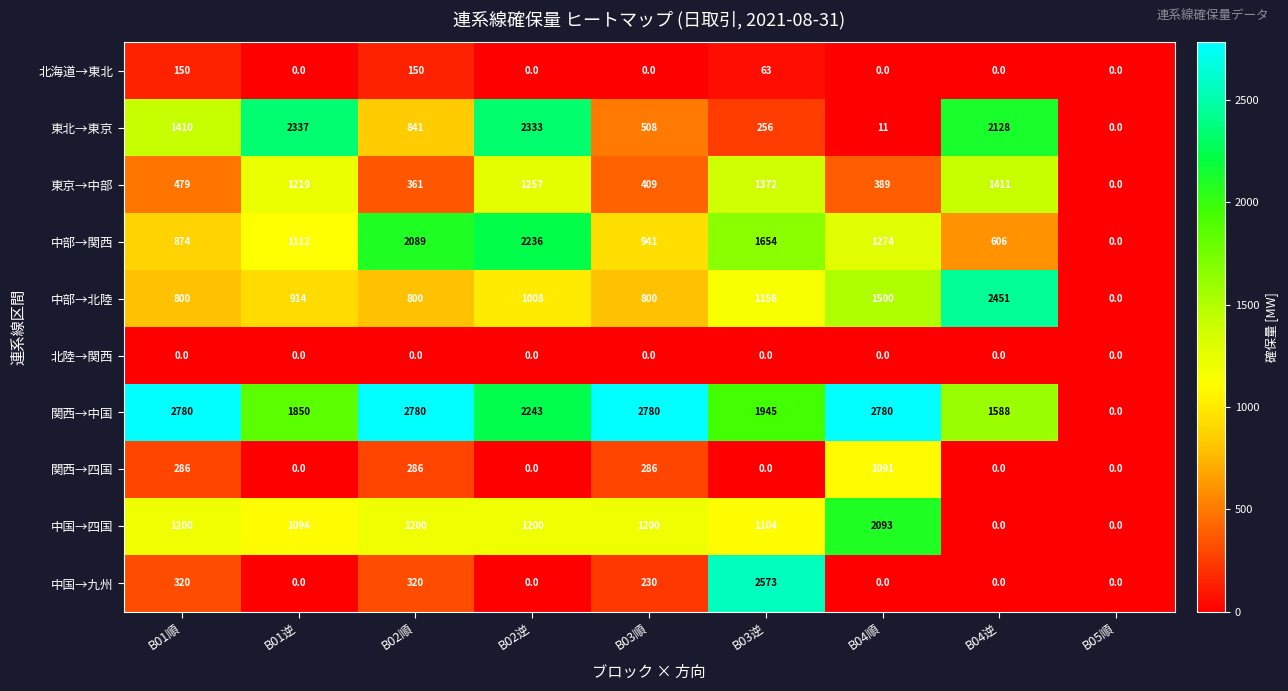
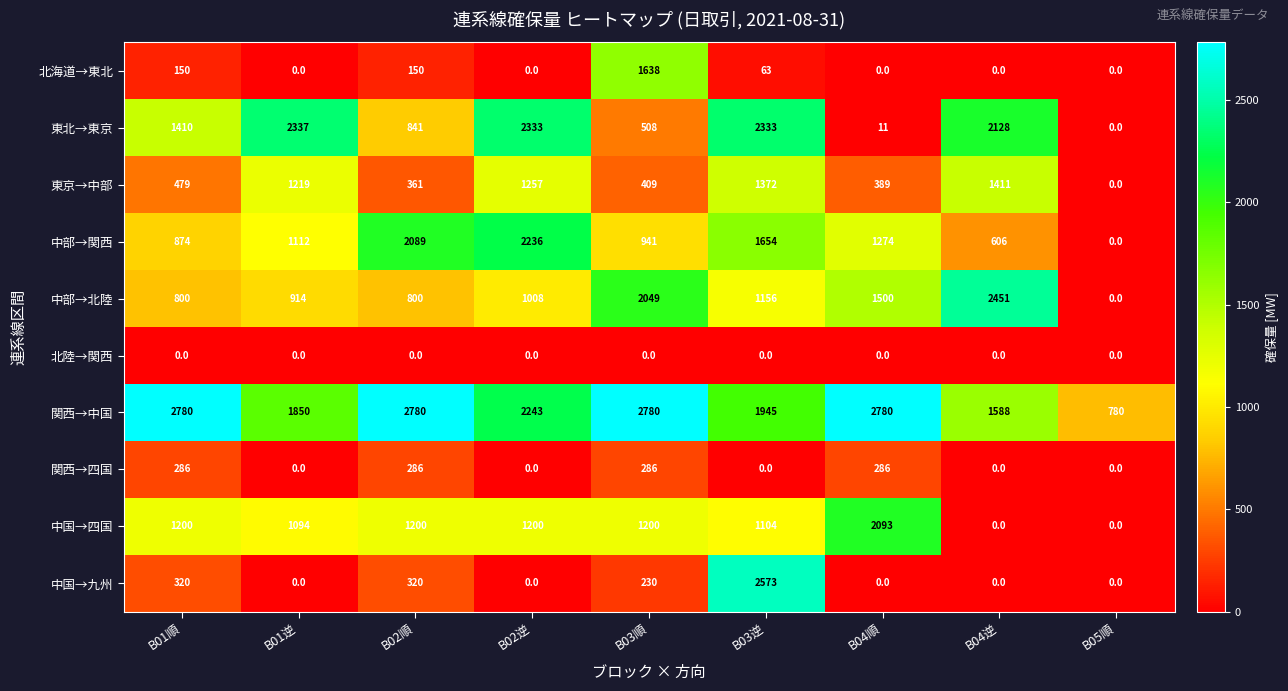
北海道→東北, B03順: 0.0 -> 1638
東北→東京, B03逆: 256 -> 2333
中部→北陸, B03順: 800 -> 2049
関西→中国, B05順: 0.0 -> 780
関西→四国, B04順: 1091 -> 286
